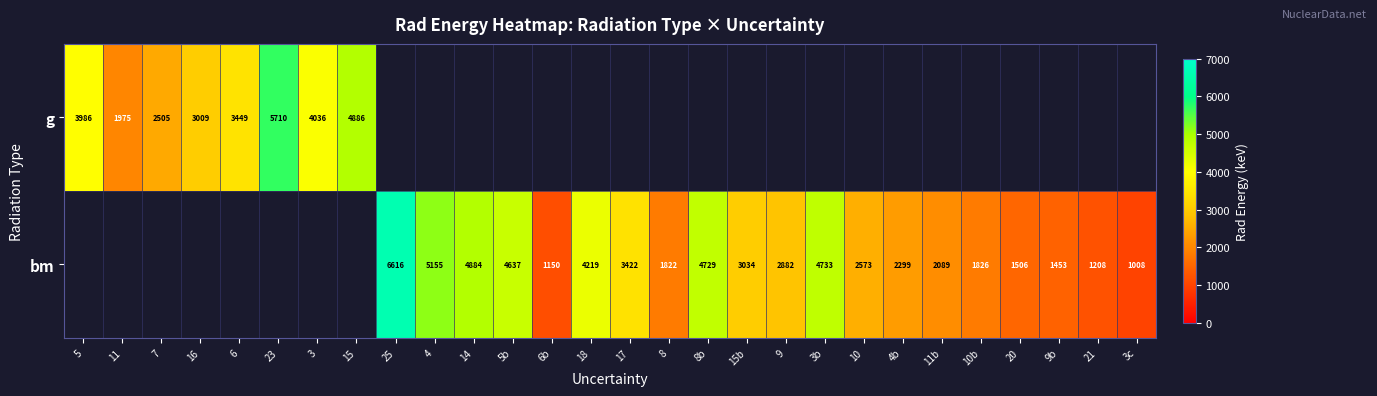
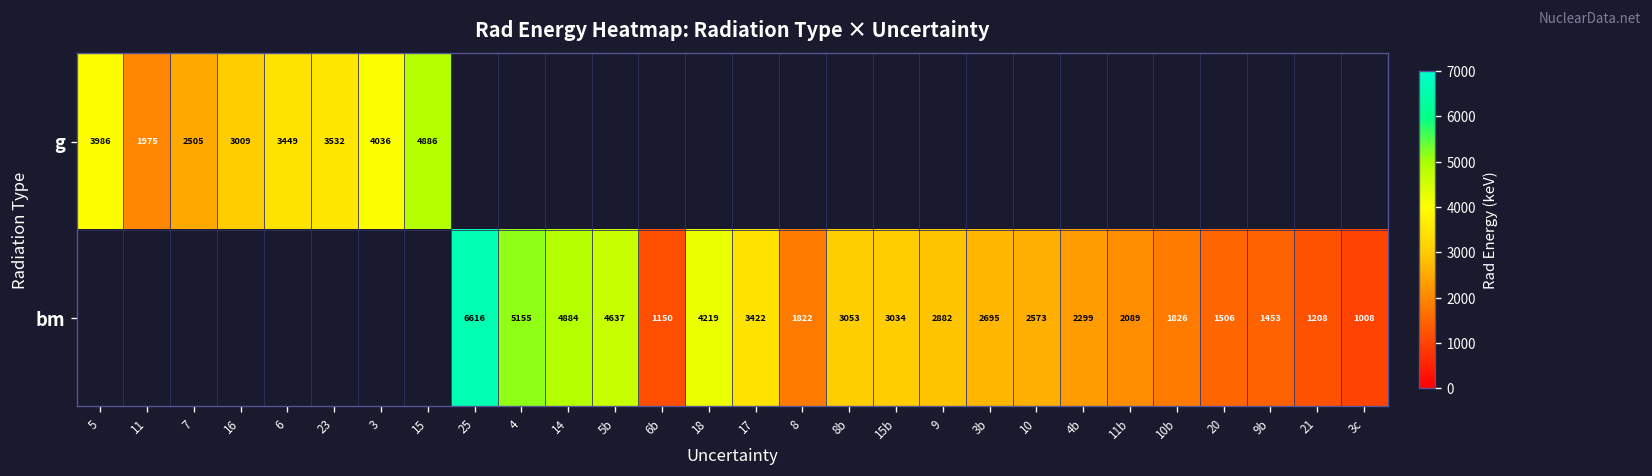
g, 23: 5710 -> 3532
bm, 8b: 4729 -> 3053
bm, 3b: 4733 -> 2695
